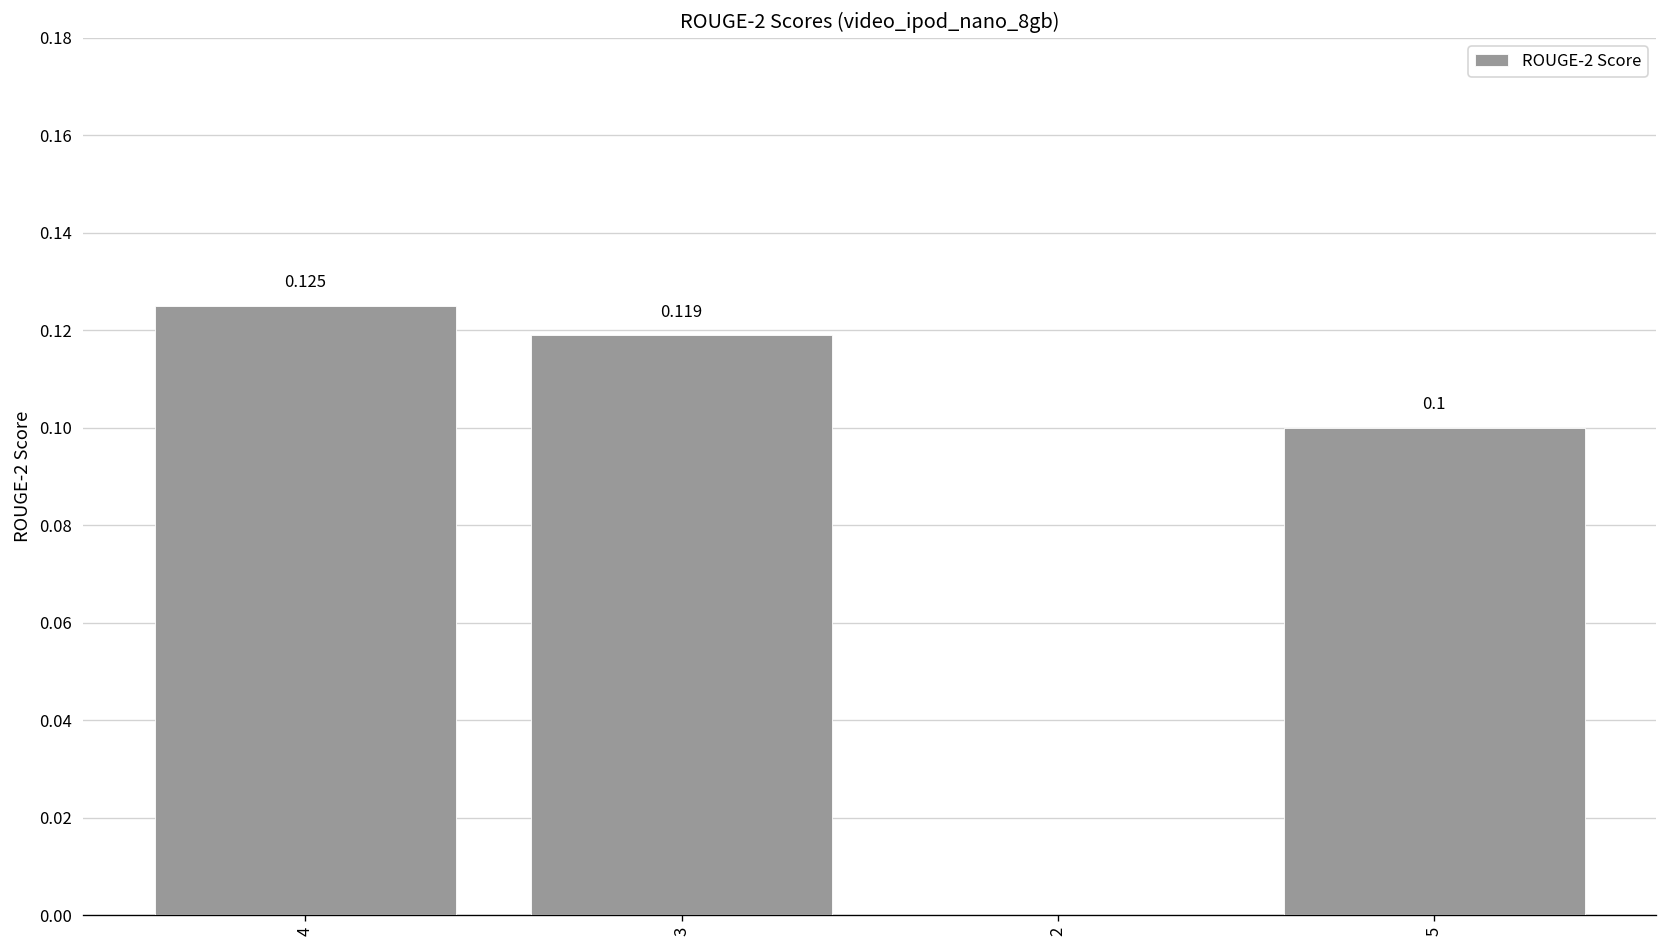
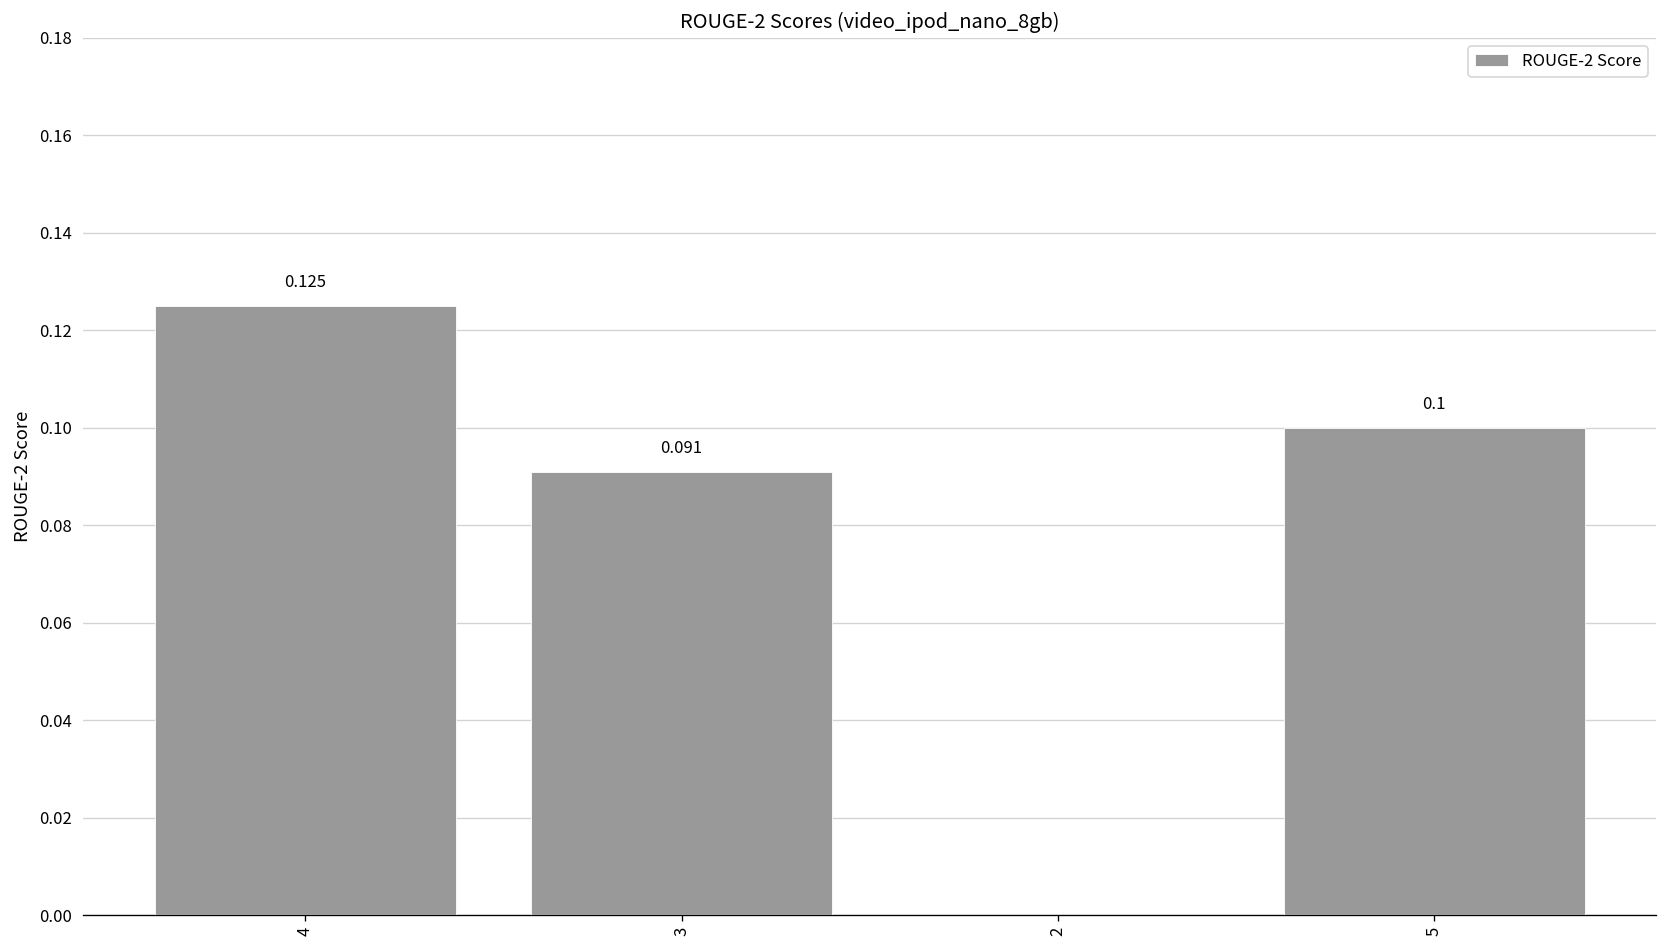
3: 0.119 -> 0.091
